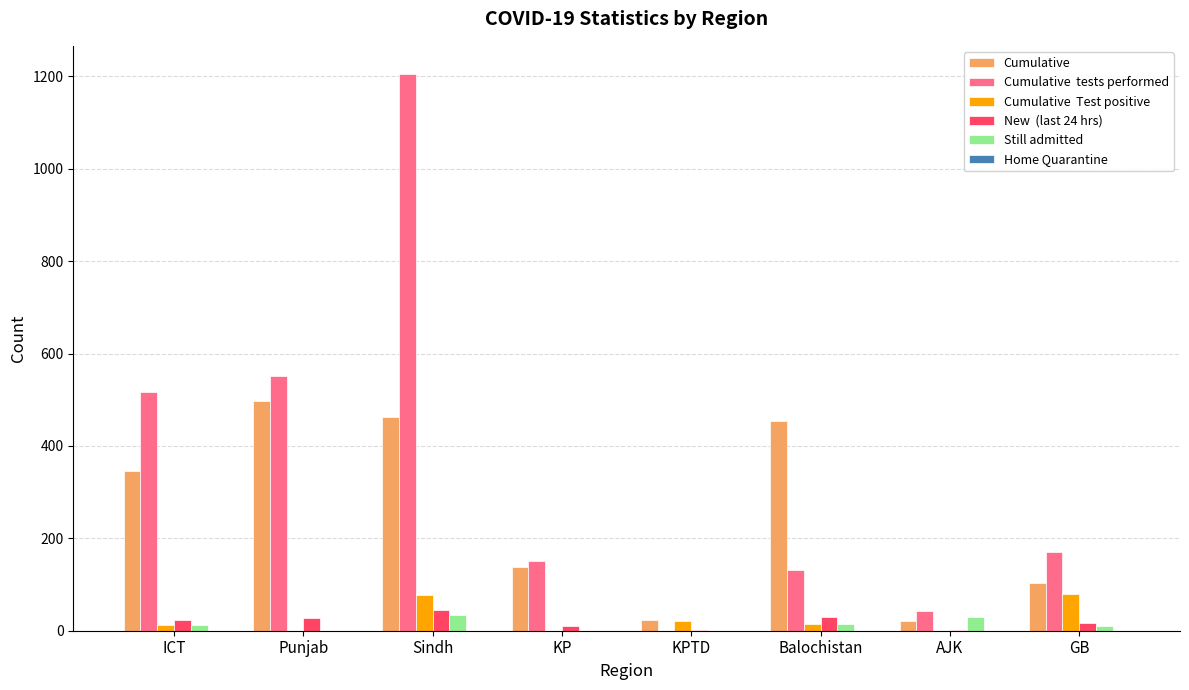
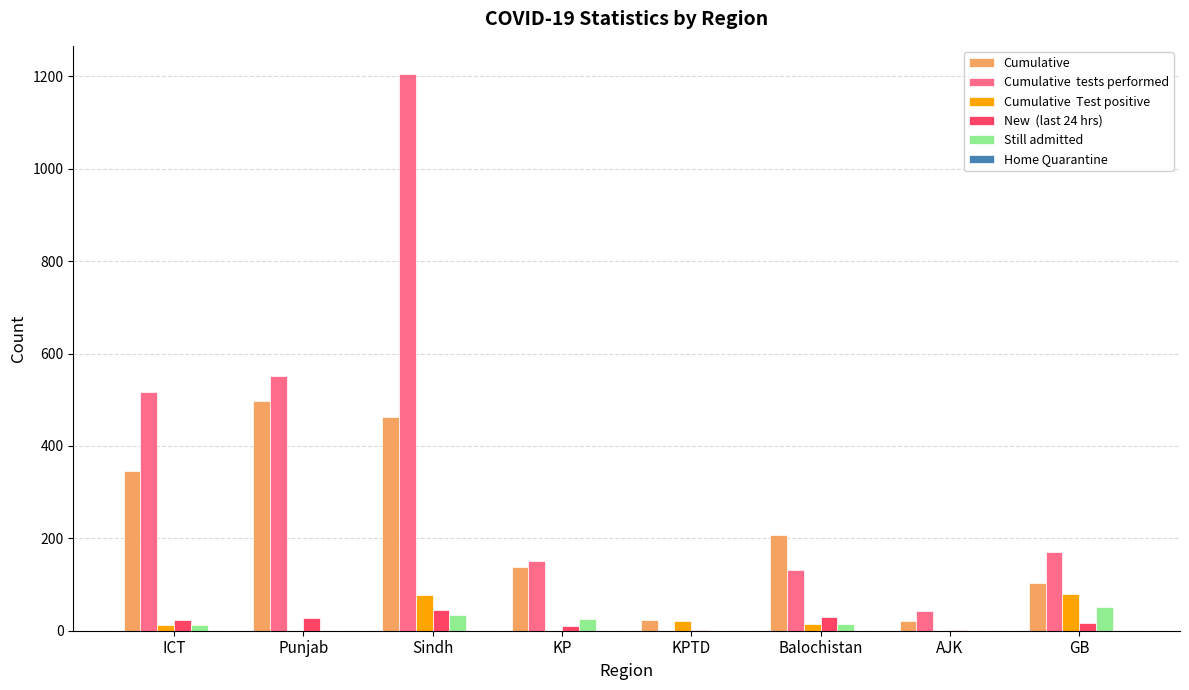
Still admitted, KP: 0 -> 30
Cumulative, Balochistan: 450 -> 210
Still admitted, AJK: 30 -> 0
Still admitted, GB: 10 -> 50
